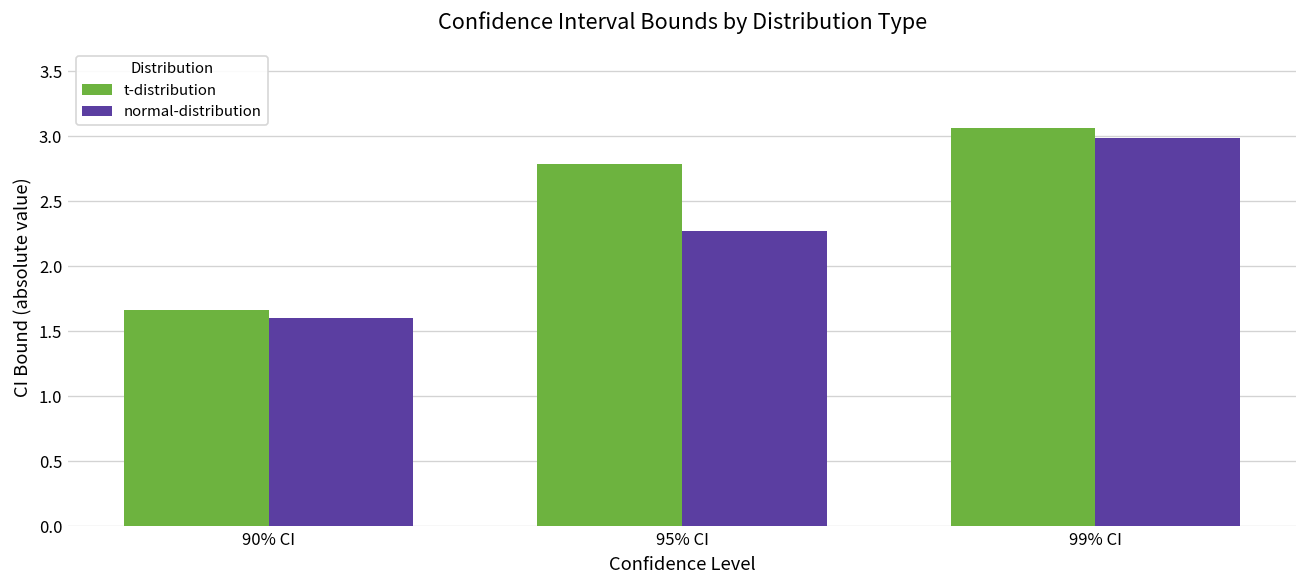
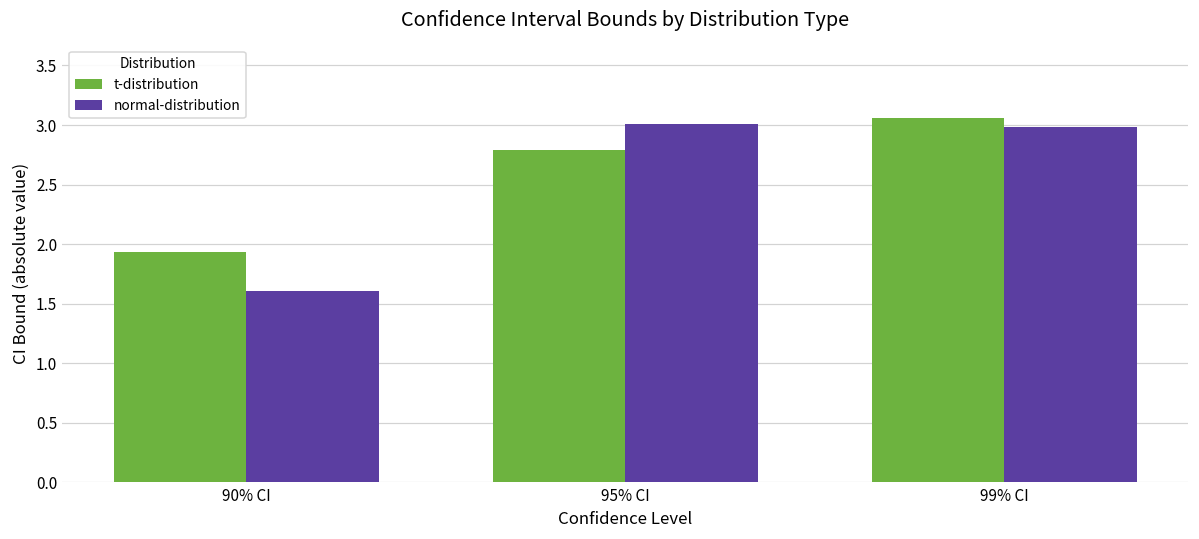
t-distribution, 90% CI: 1.67 -> 1.93
normal-distribution, 95% CI: 2.27 -> 3.01
